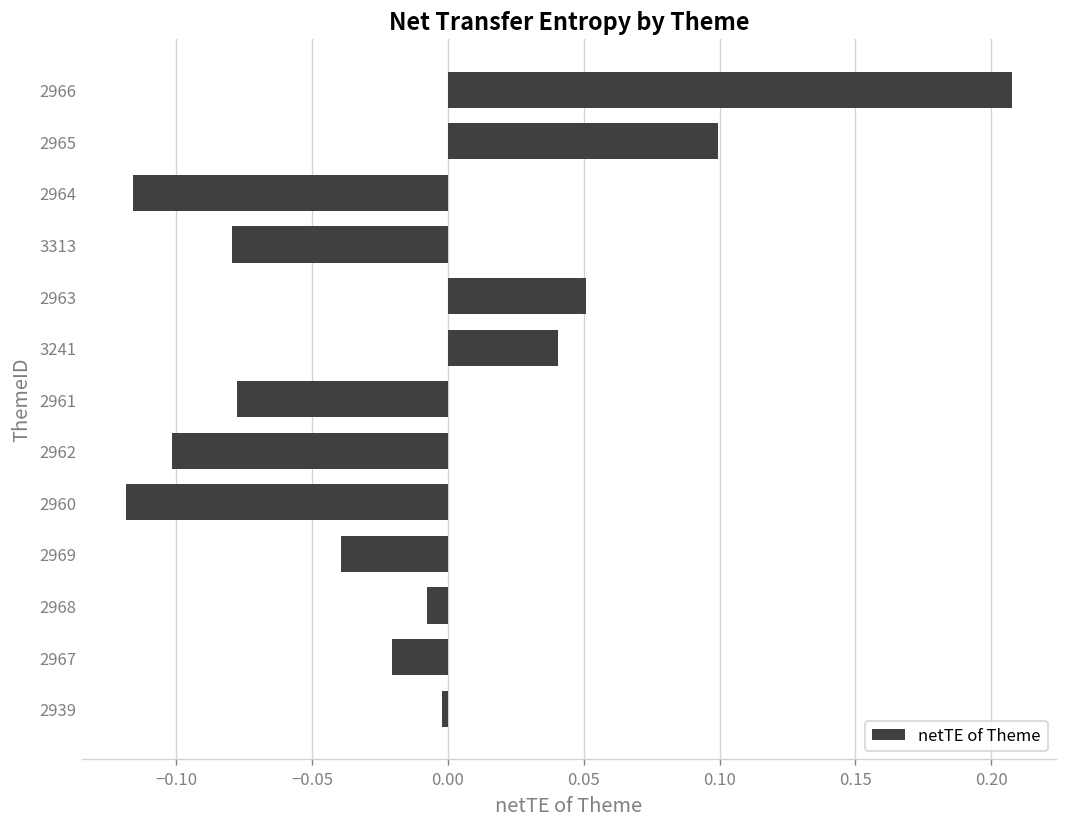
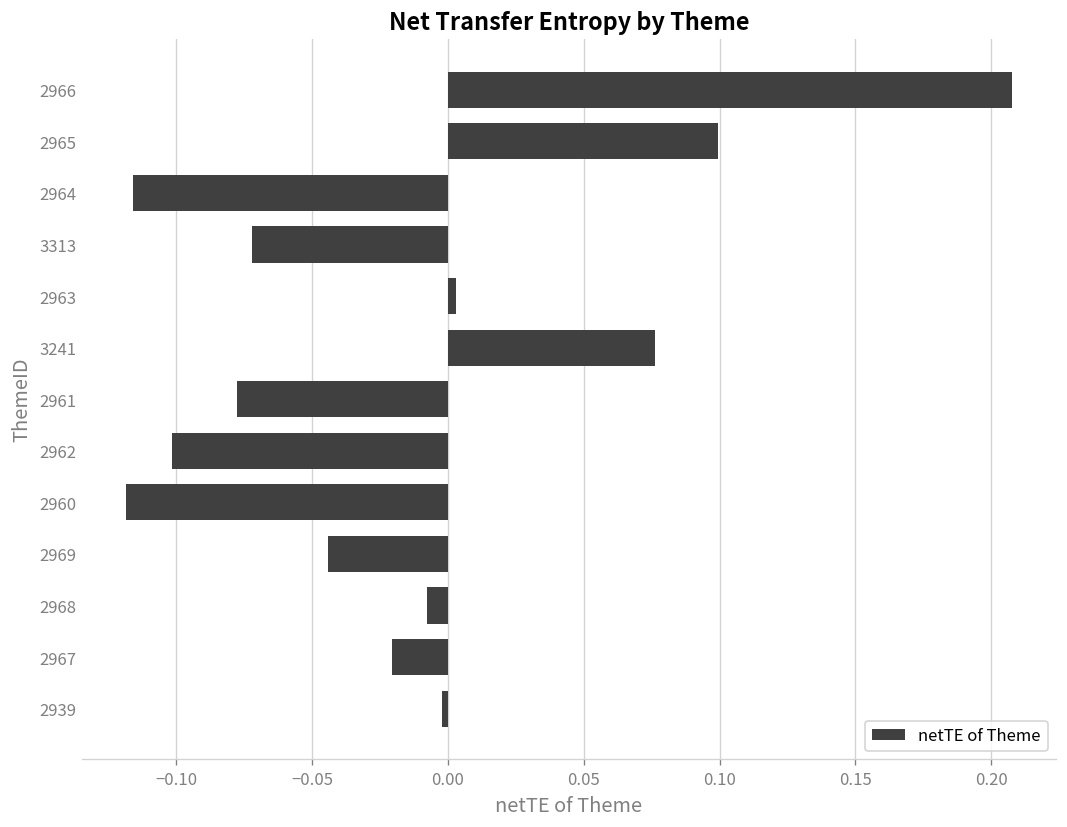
3313: -0.079 -> -0.072
2963: 0.051 -> 0.003
3241: 0.041 -> 0.076
2969: -0.039 -> -0.044
